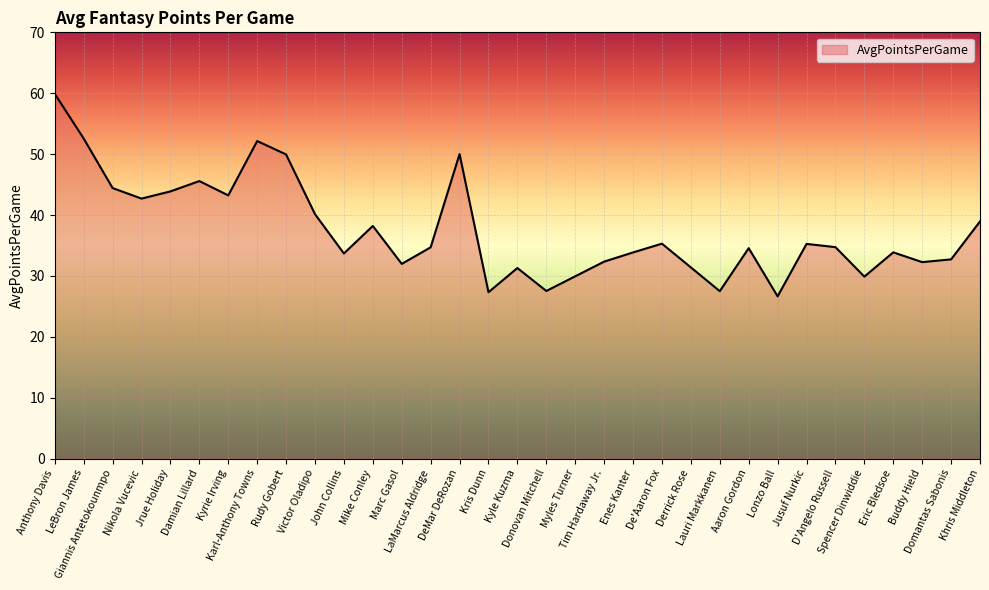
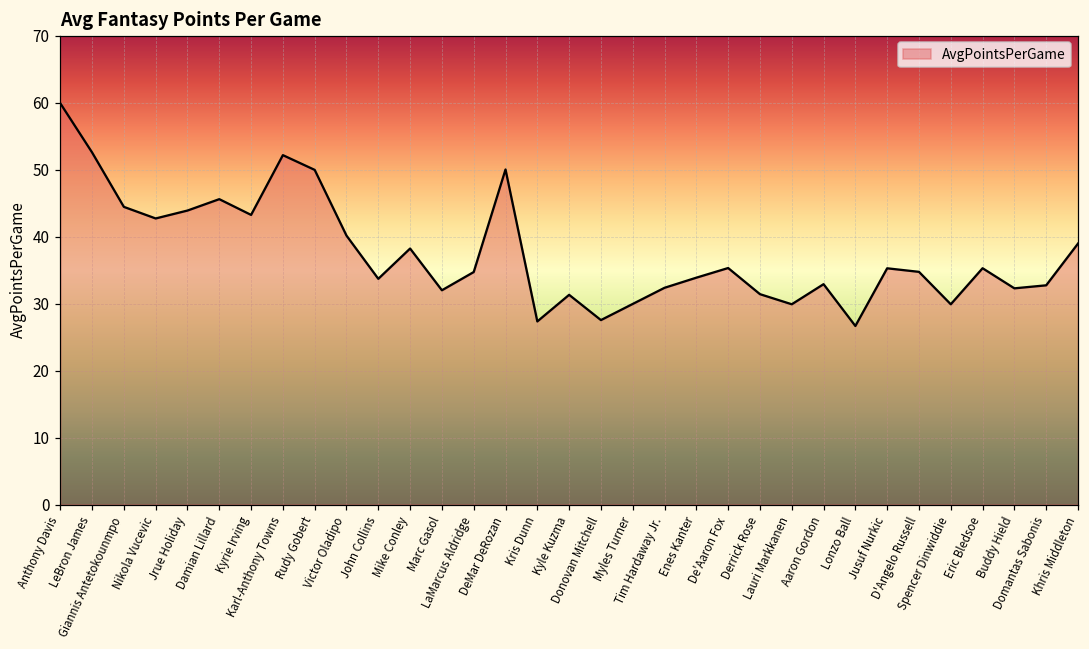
Lauri Markkanen: 28 -> 30
Aaron Gordon: 35 -> 33
Eric Bledsoe: 34 -> 35
